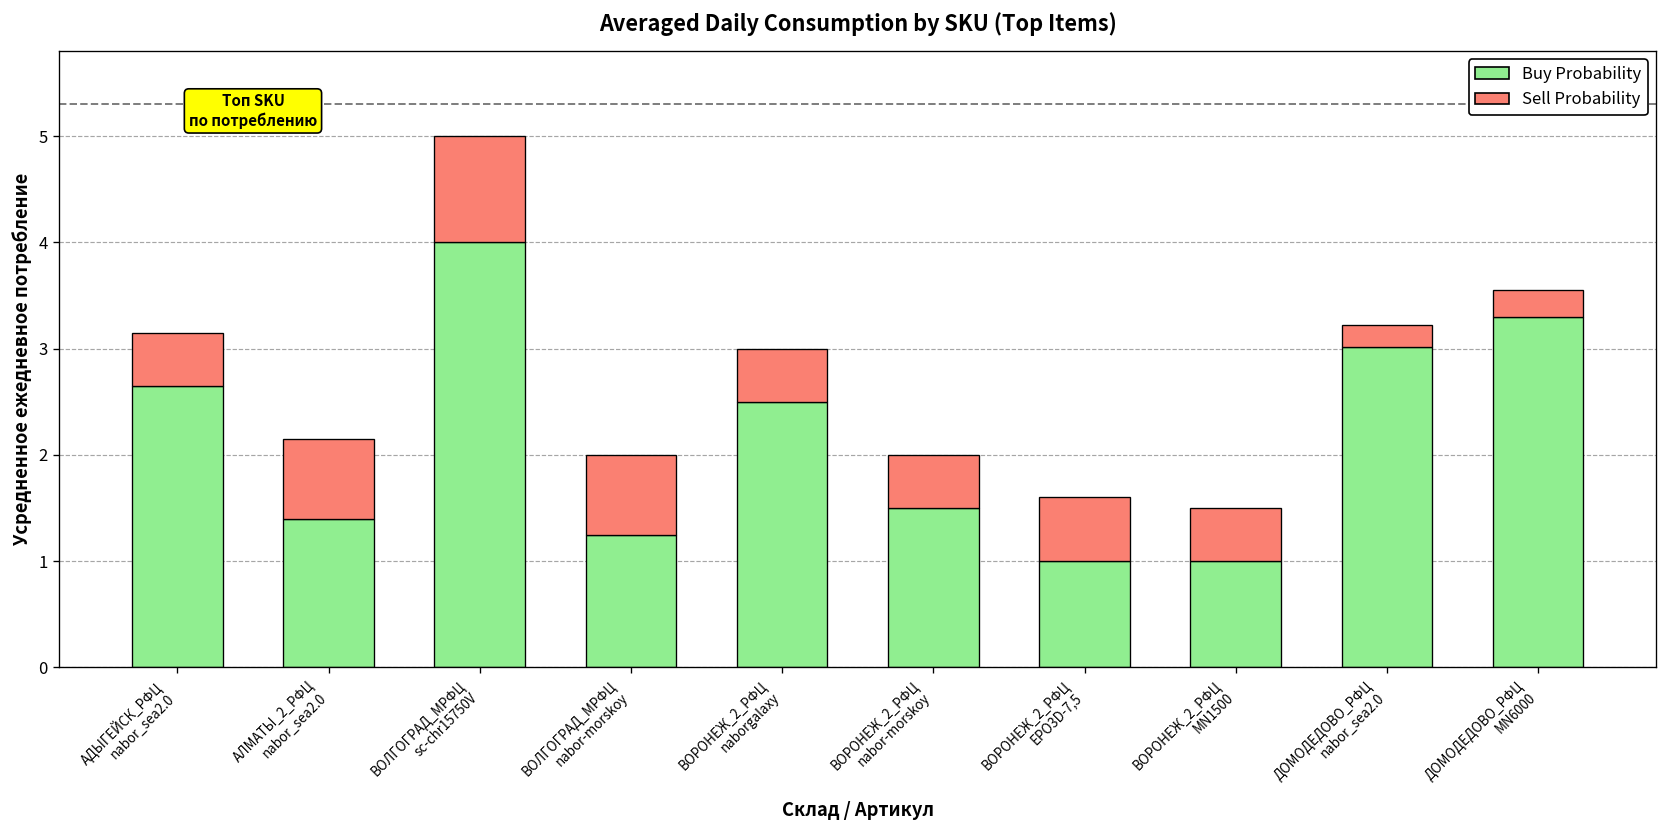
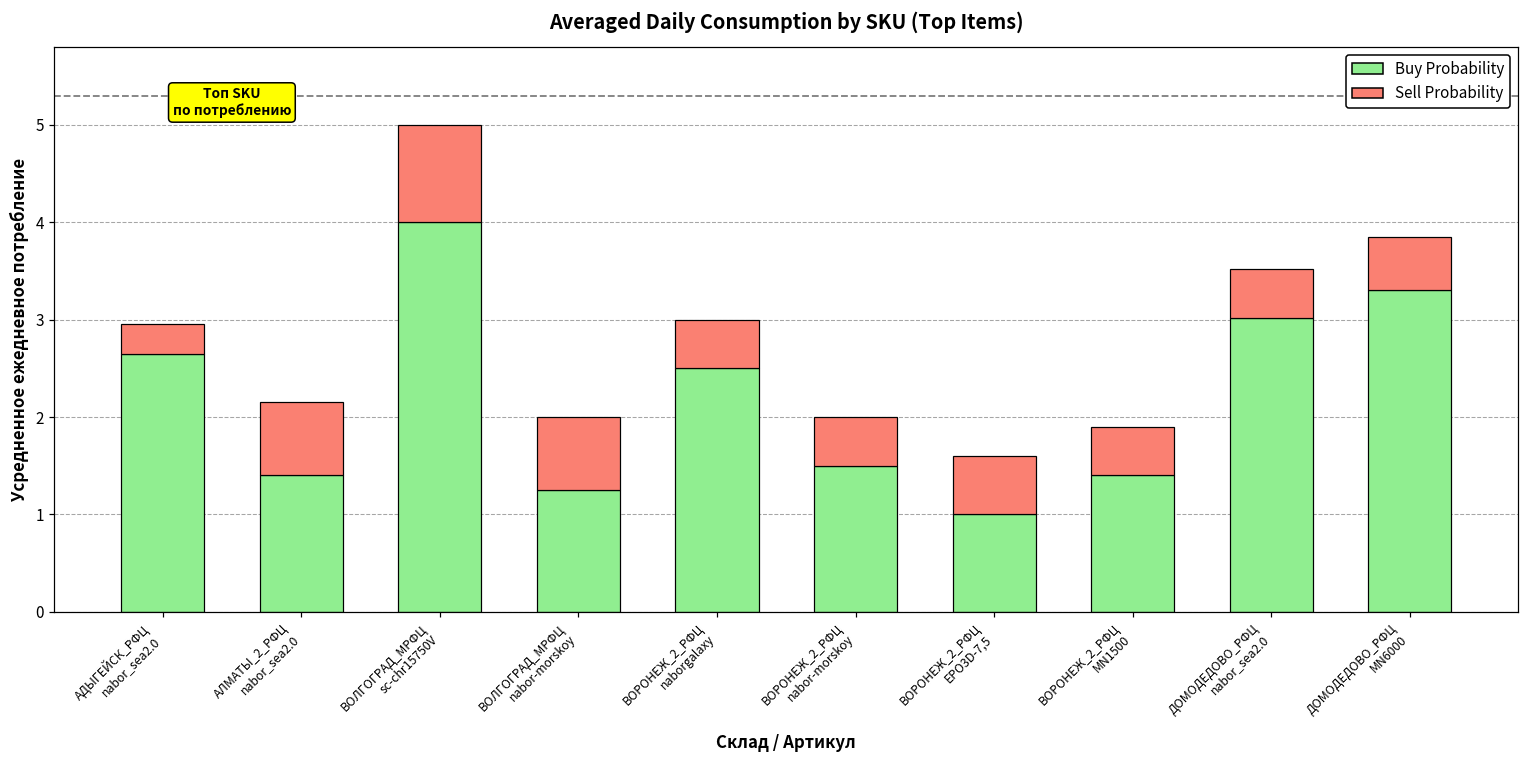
Sell Probability, АДЫГЕЙСК_РФЦ nabor_sea2.0: 0.5 -> 0.3
Buy Probability, ВОРОНЕЖ_2_РФЦ MN1500: 1.0 -> 1.4
Sell Probability, ДОМОДЕДОВО_РФЦ nabor_sea2.0: 0.2 -> 0.5
Sell Probability, ДОМОДЕДОВО_РФЦ MN6000: 0.3 -> 0.6
